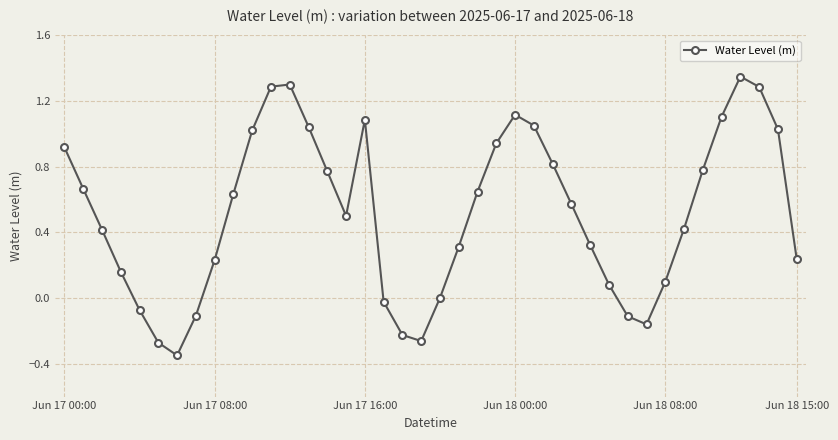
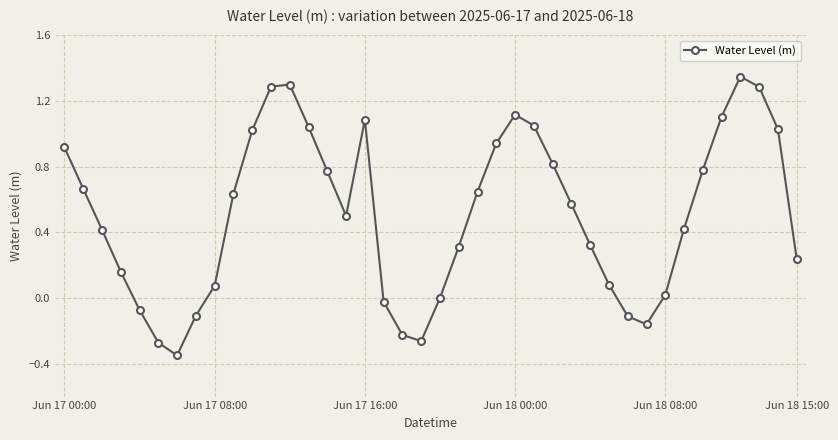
Jun 17 08:00: 0.23 -> 0.08
Jun 18 08:00: 0.10 -> 0.02
